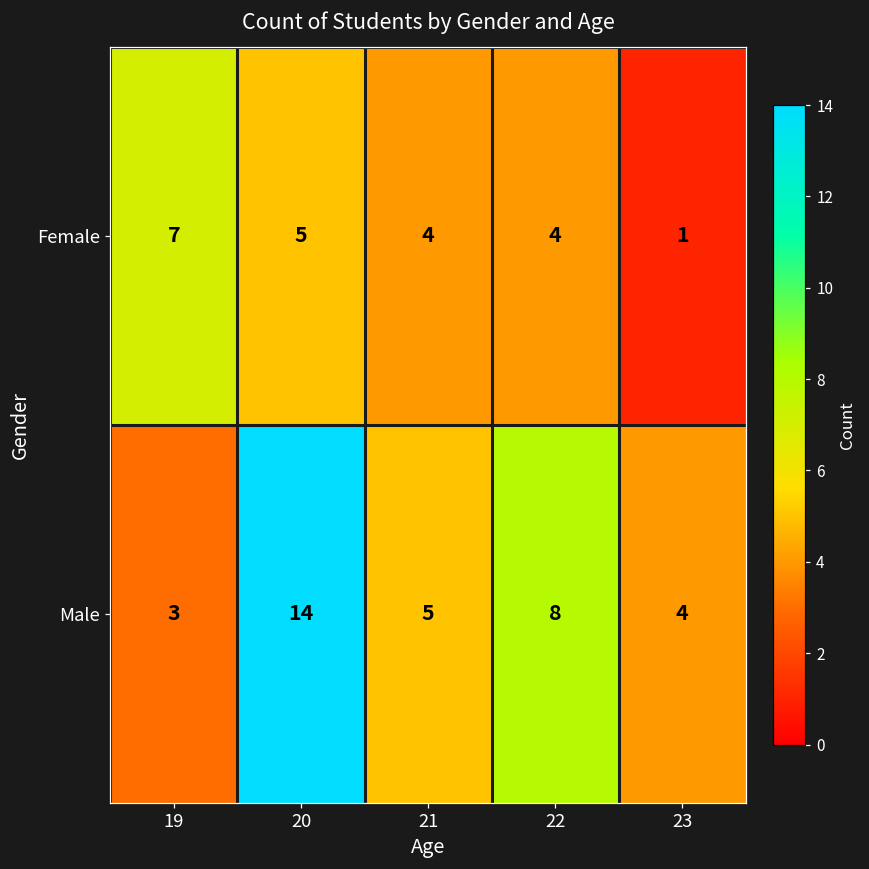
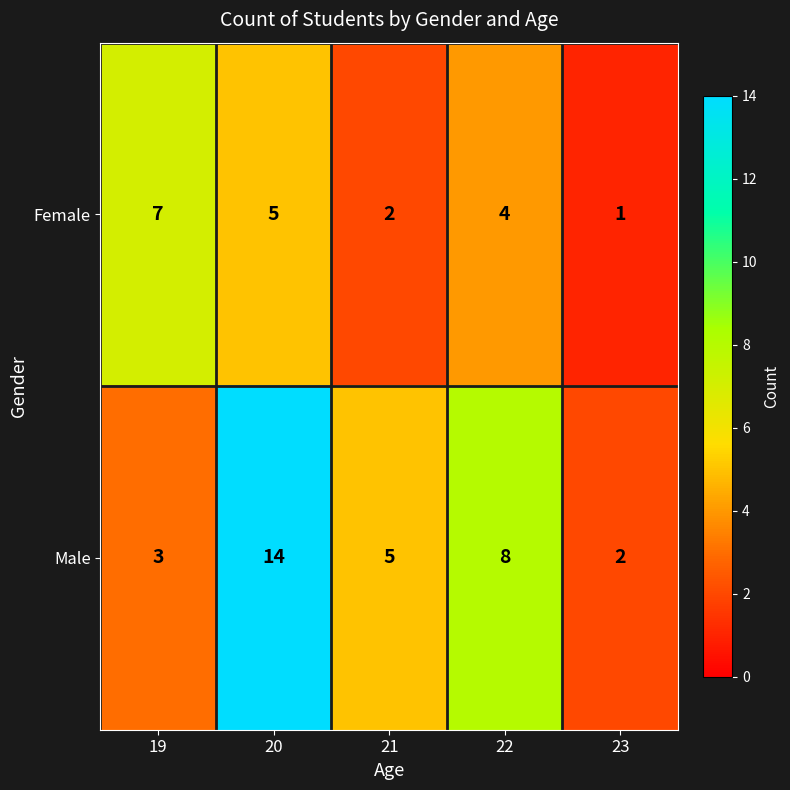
Female, 21: 4 -> 2
Male, 23: 4 -> 2
